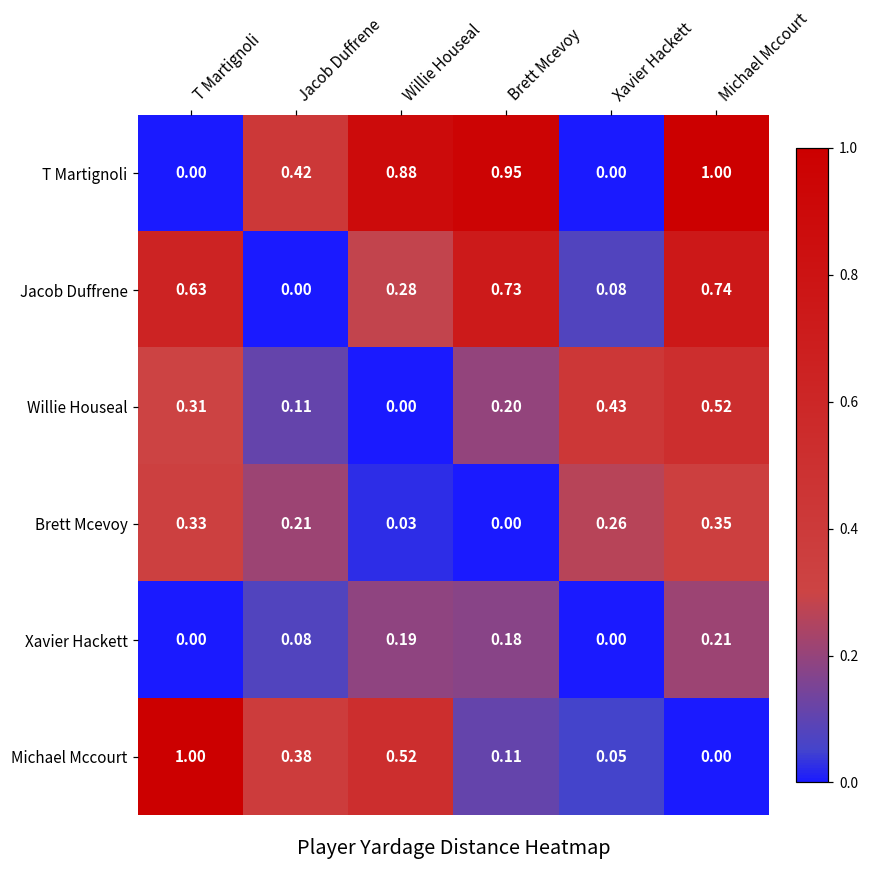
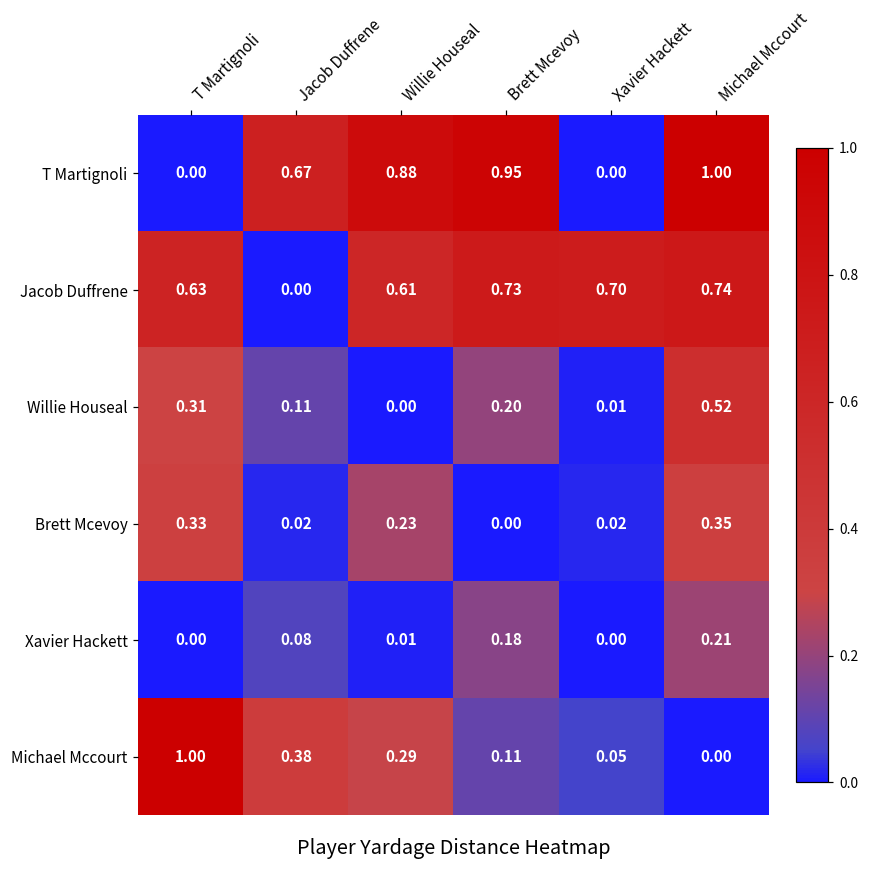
T Martignoli, Jacob Duffrene: 0.42 -> 0.67
Jacob Duffrene, Willie Houseal: 0.28 -> 0.61
Jacob Duffrene, Xavier Hackett: 0.08 -> 0.70
Willie Houseal, Xavier Hackett: 0.43 -> 0.01
Brett Mcevoy, Jacob Duffrene: 0.21 -> 0.02
Brett Mcevoy, Willie Houseal: 0.03 -> 0.23
Brett Mcevoy, Xavier Hackett: 0.26 -> 0.02
Xavier Hackett, Willie Houseal: 0.19 -> 0.01
Michael Mccourt, Willie Houseal: 0.52 -> 0.29
